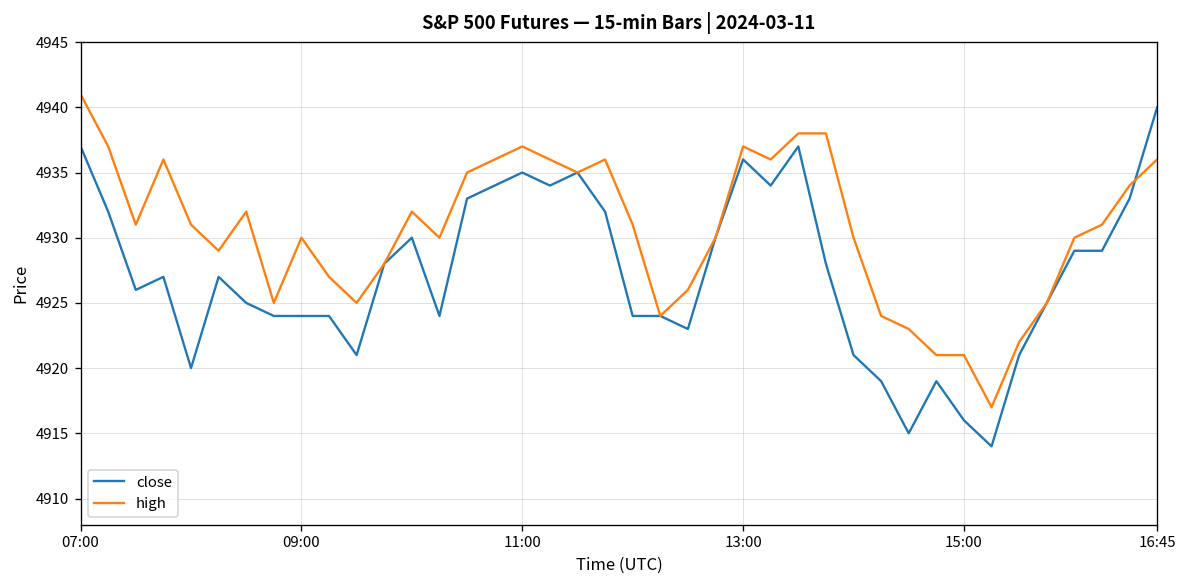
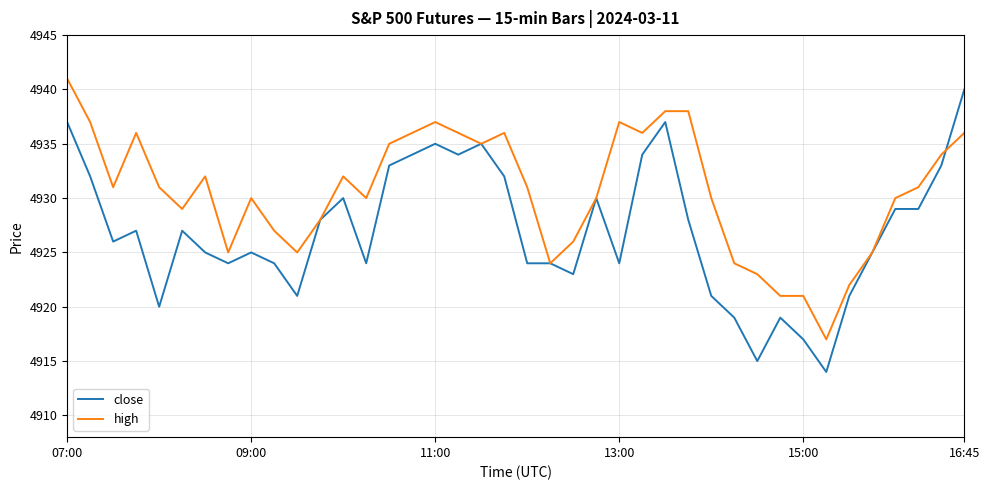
close, 09:00: 4924 -> 4925
close, 13:00: 4936 -> 4924
close, 15:00: 4916 -> 4917
